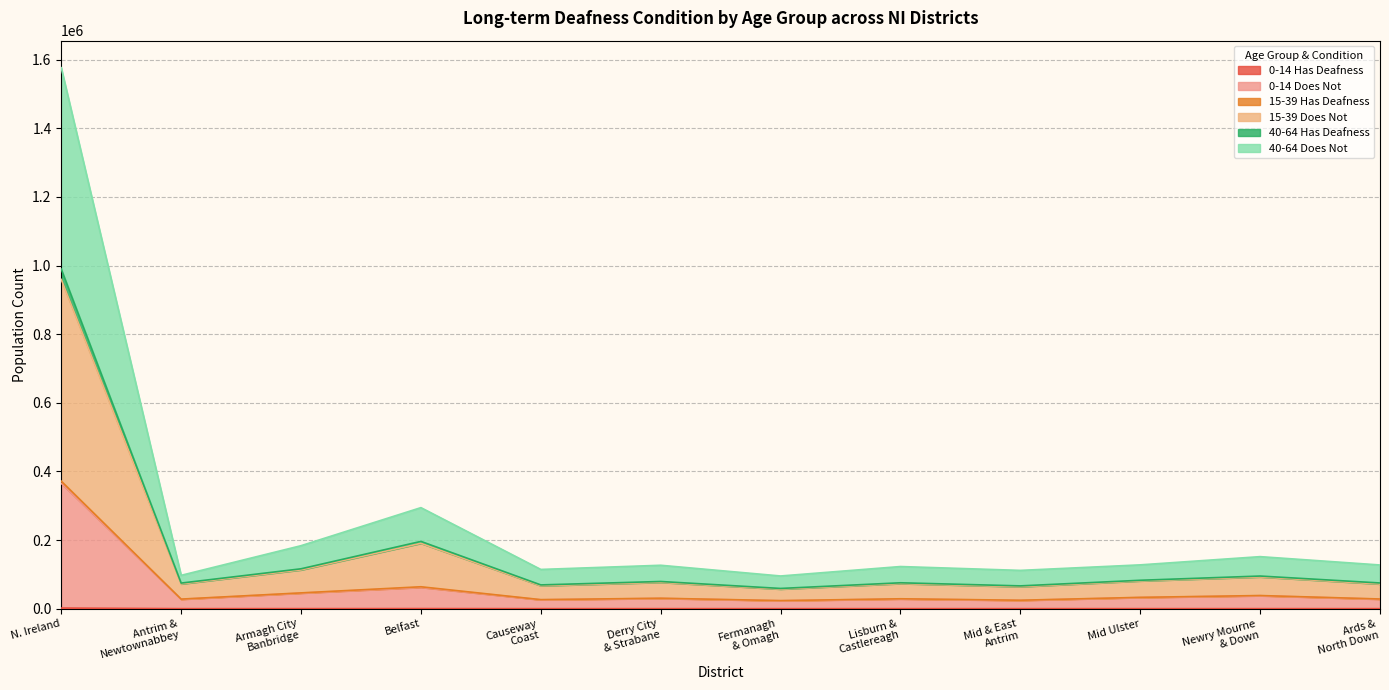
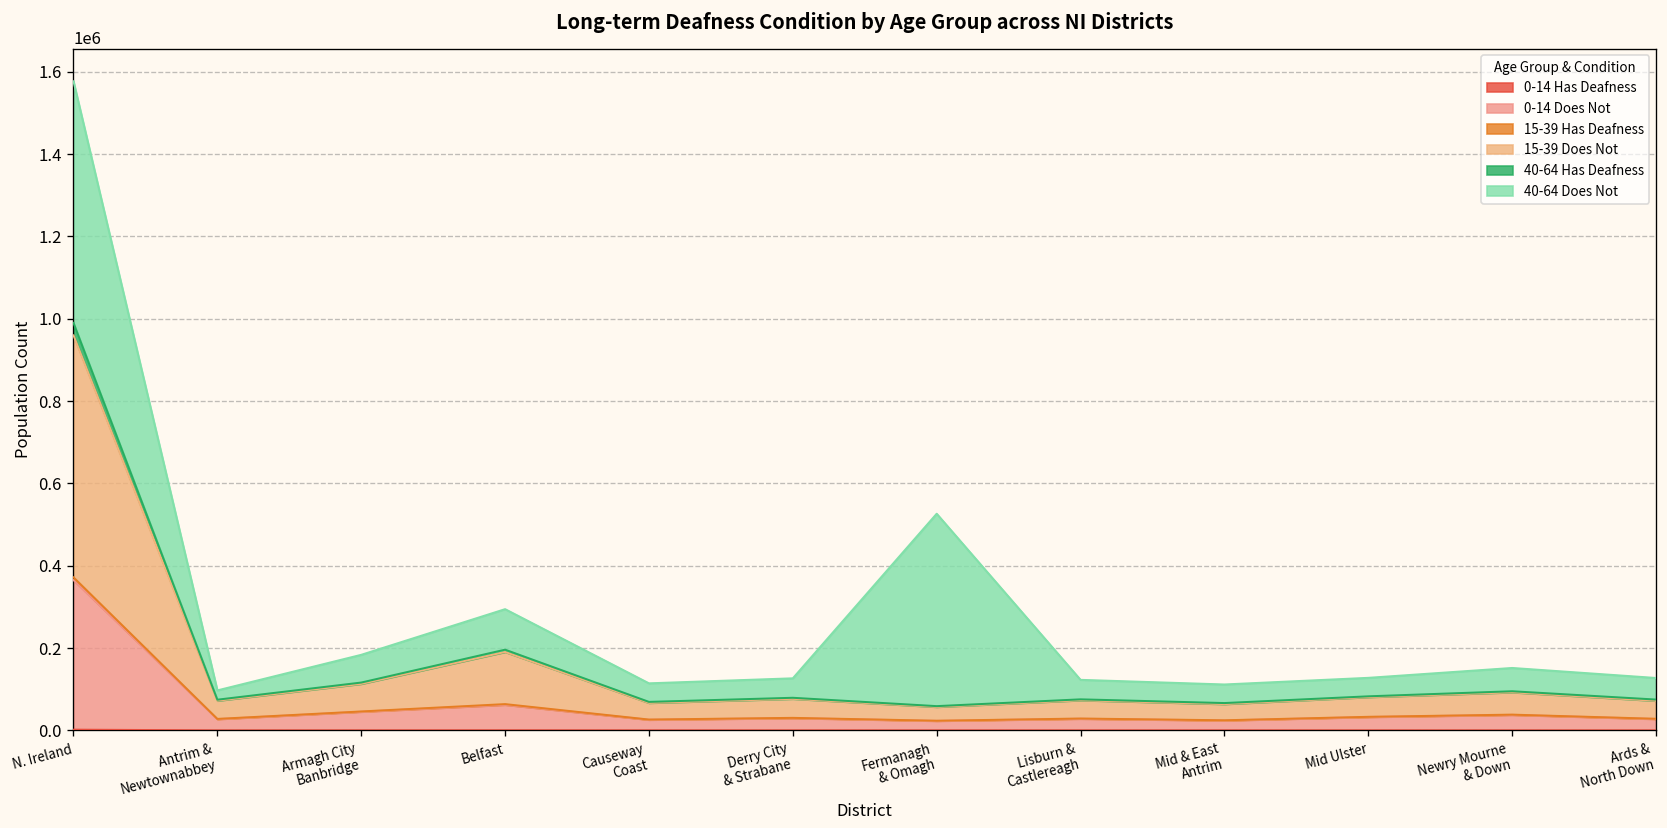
40-64 Does Not, Fermanagh & Omagh: 40000 -> 470000
